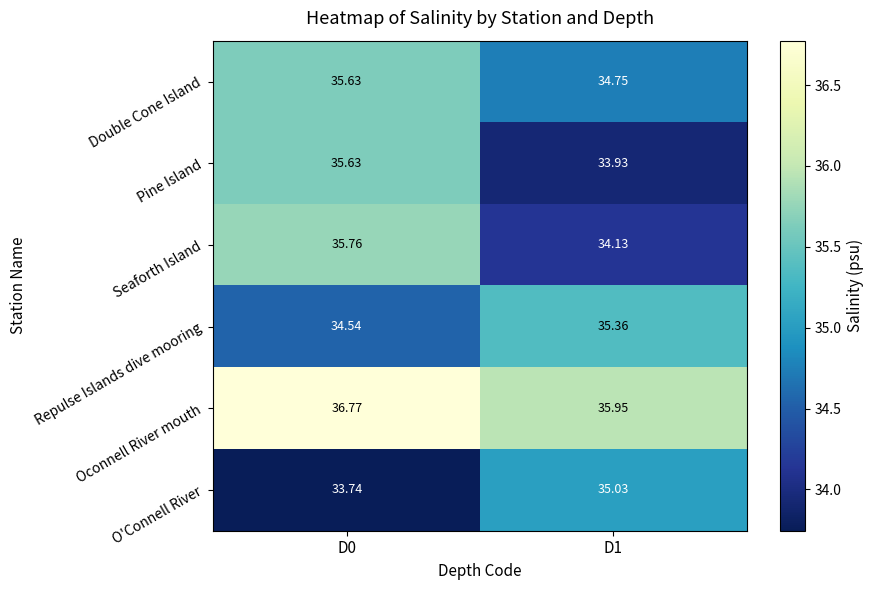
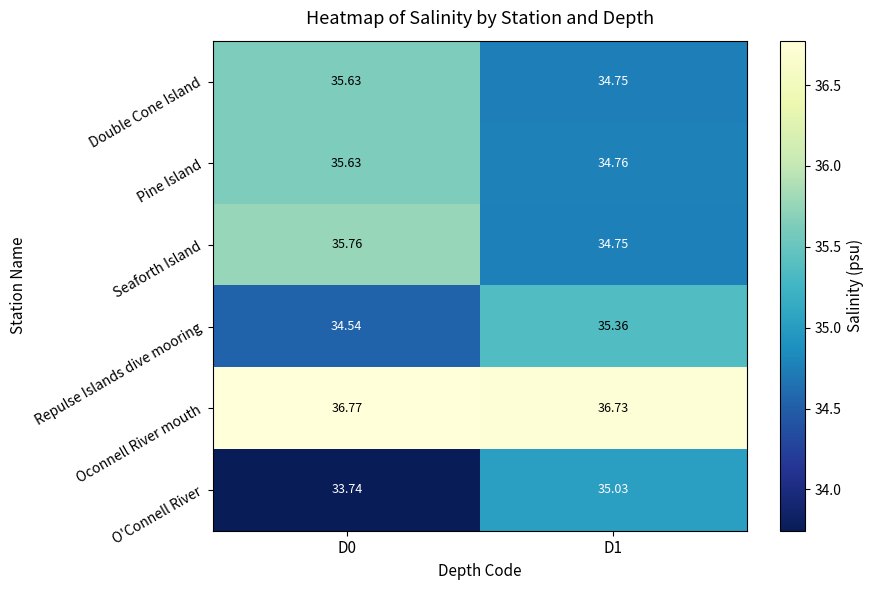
Pine Island, D1: 33.93 -> 34.76
Seaforth Island, D1: 34.13 -> 34.75
Oconnell River mouth, D1: 35.95 -> 36.73
